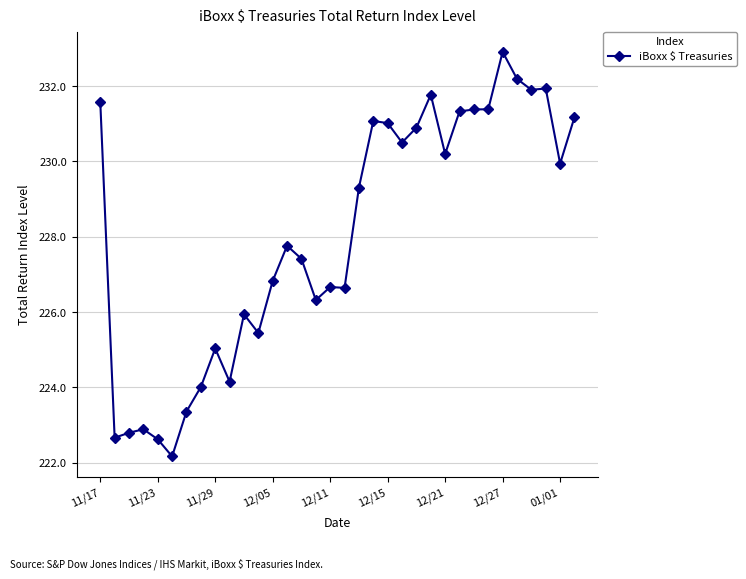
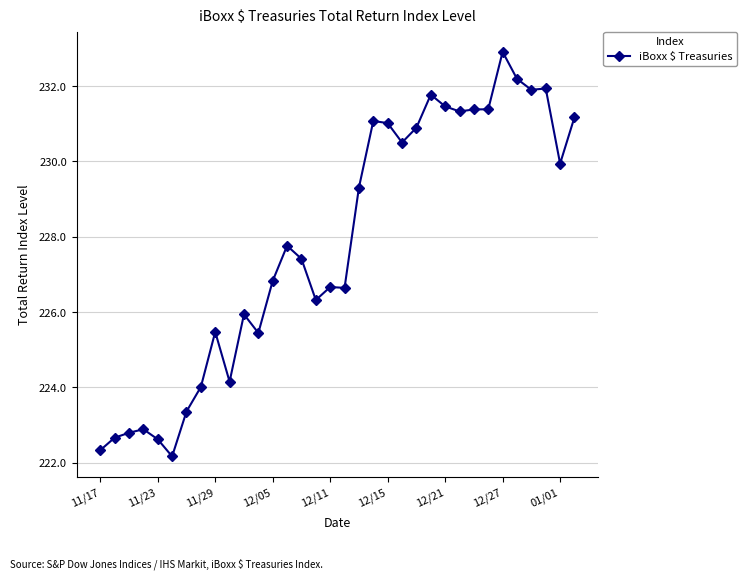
11/17: 231.6 -> 222.3
11/29: 225.0 -> 225.5
12/21: 230.2 -> 231.5
